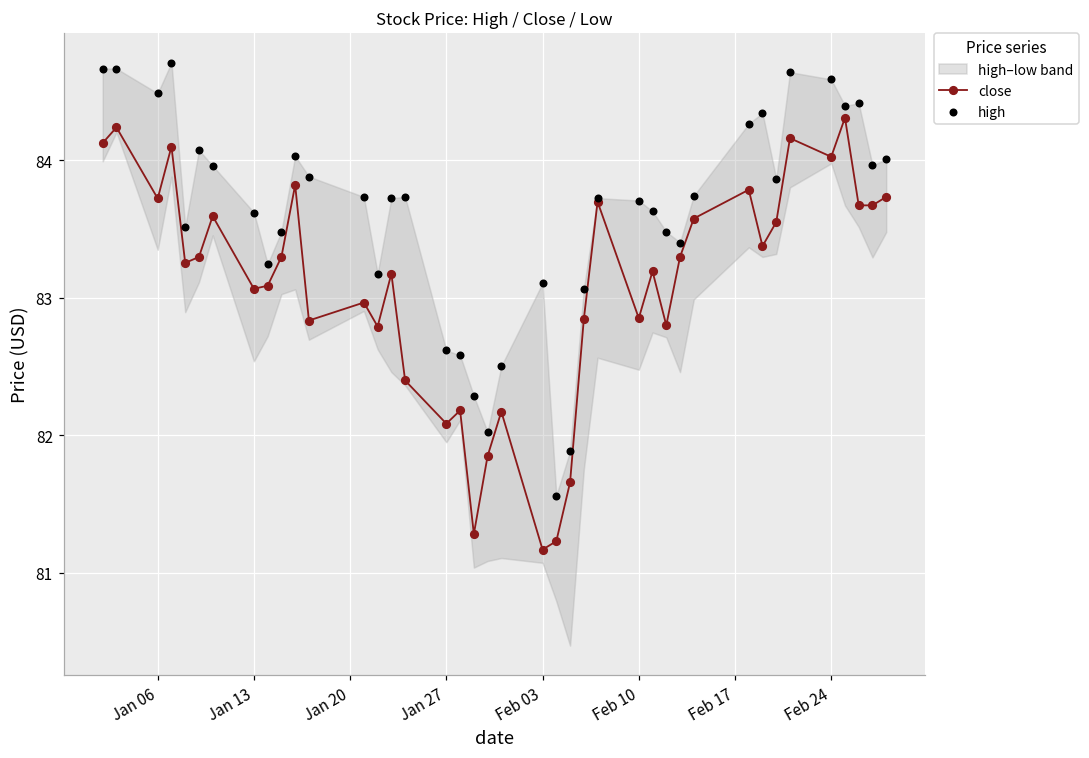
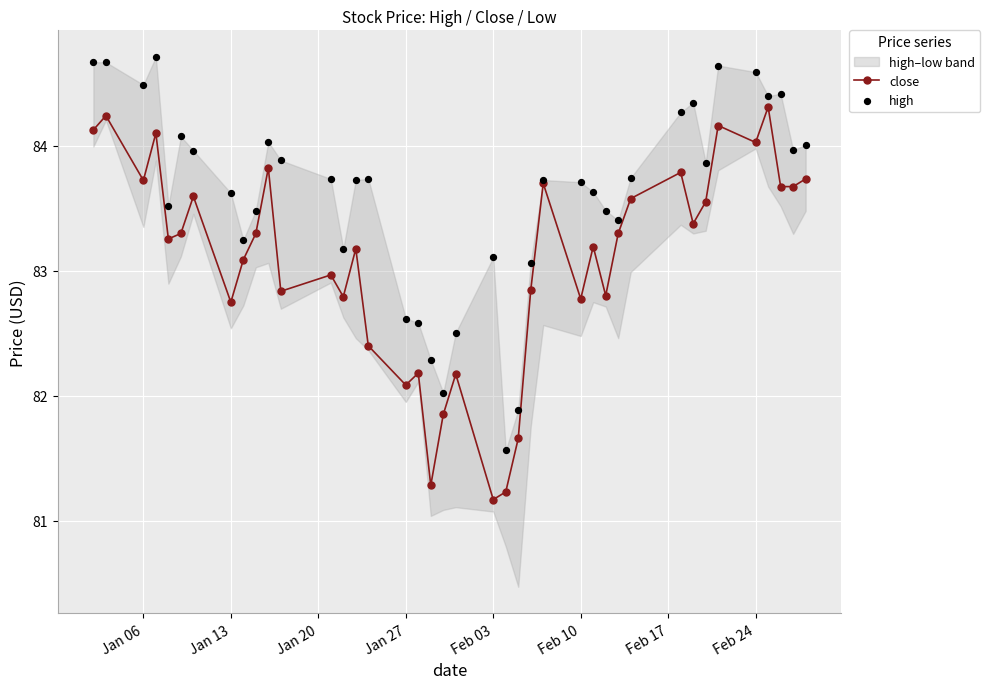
close, Jan 13: 83.07 -> 82.75
close, Feb 10: 82.85 -> 82.77
